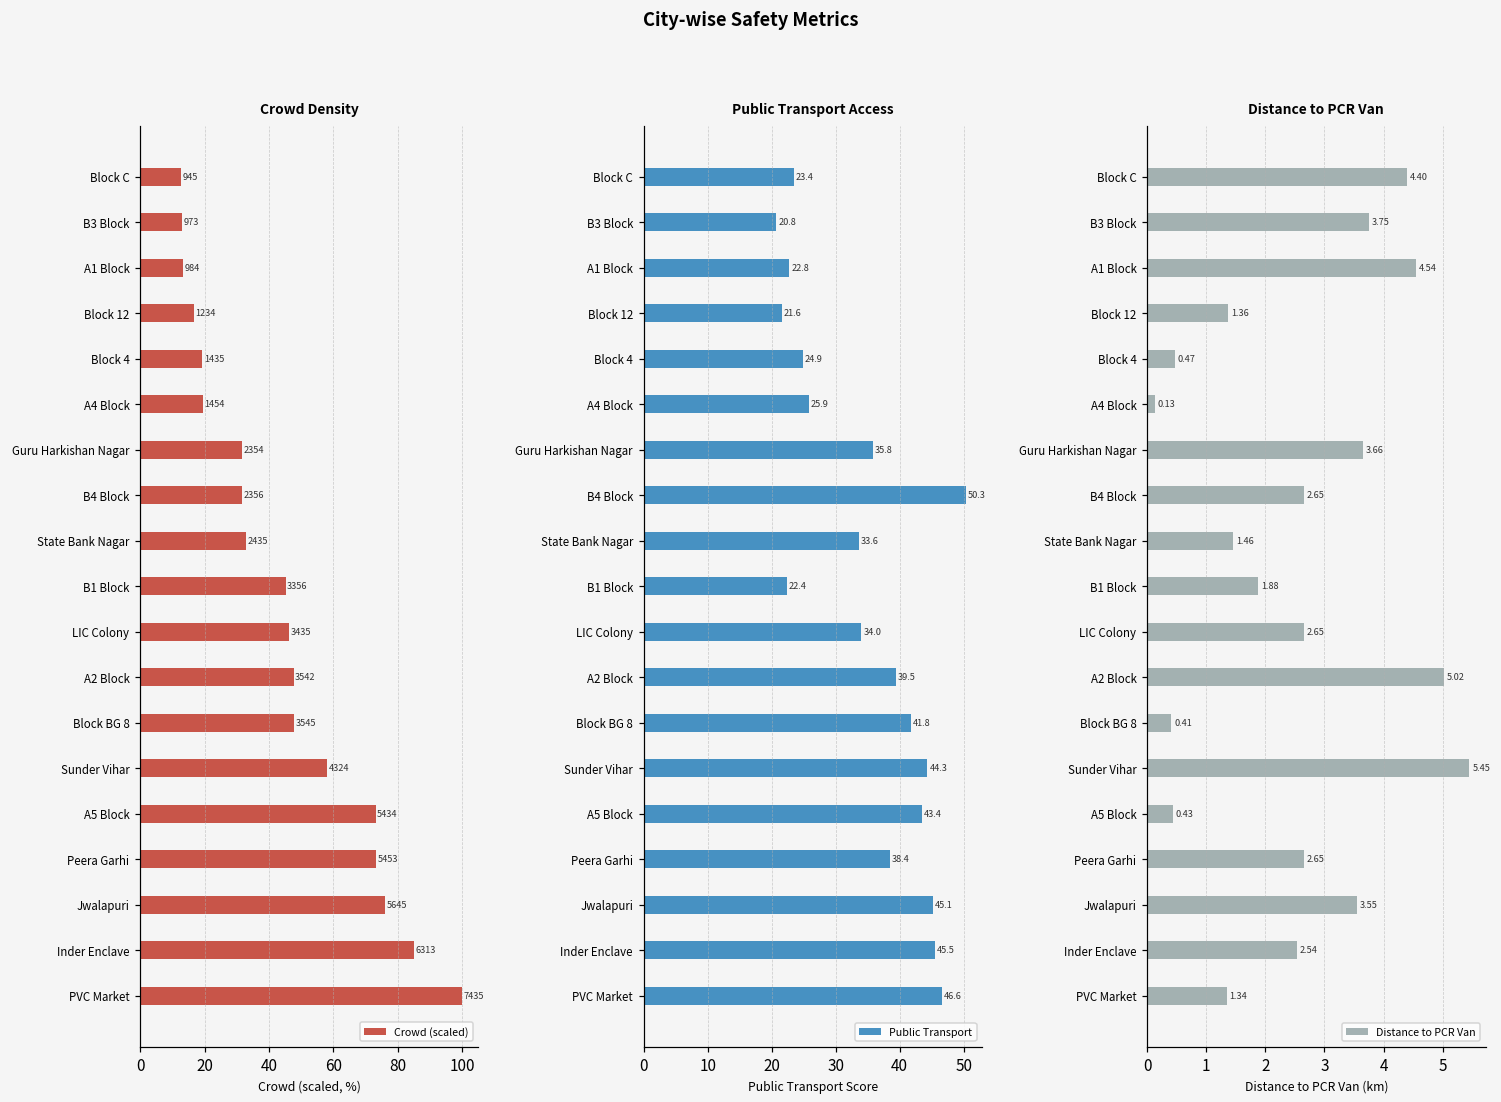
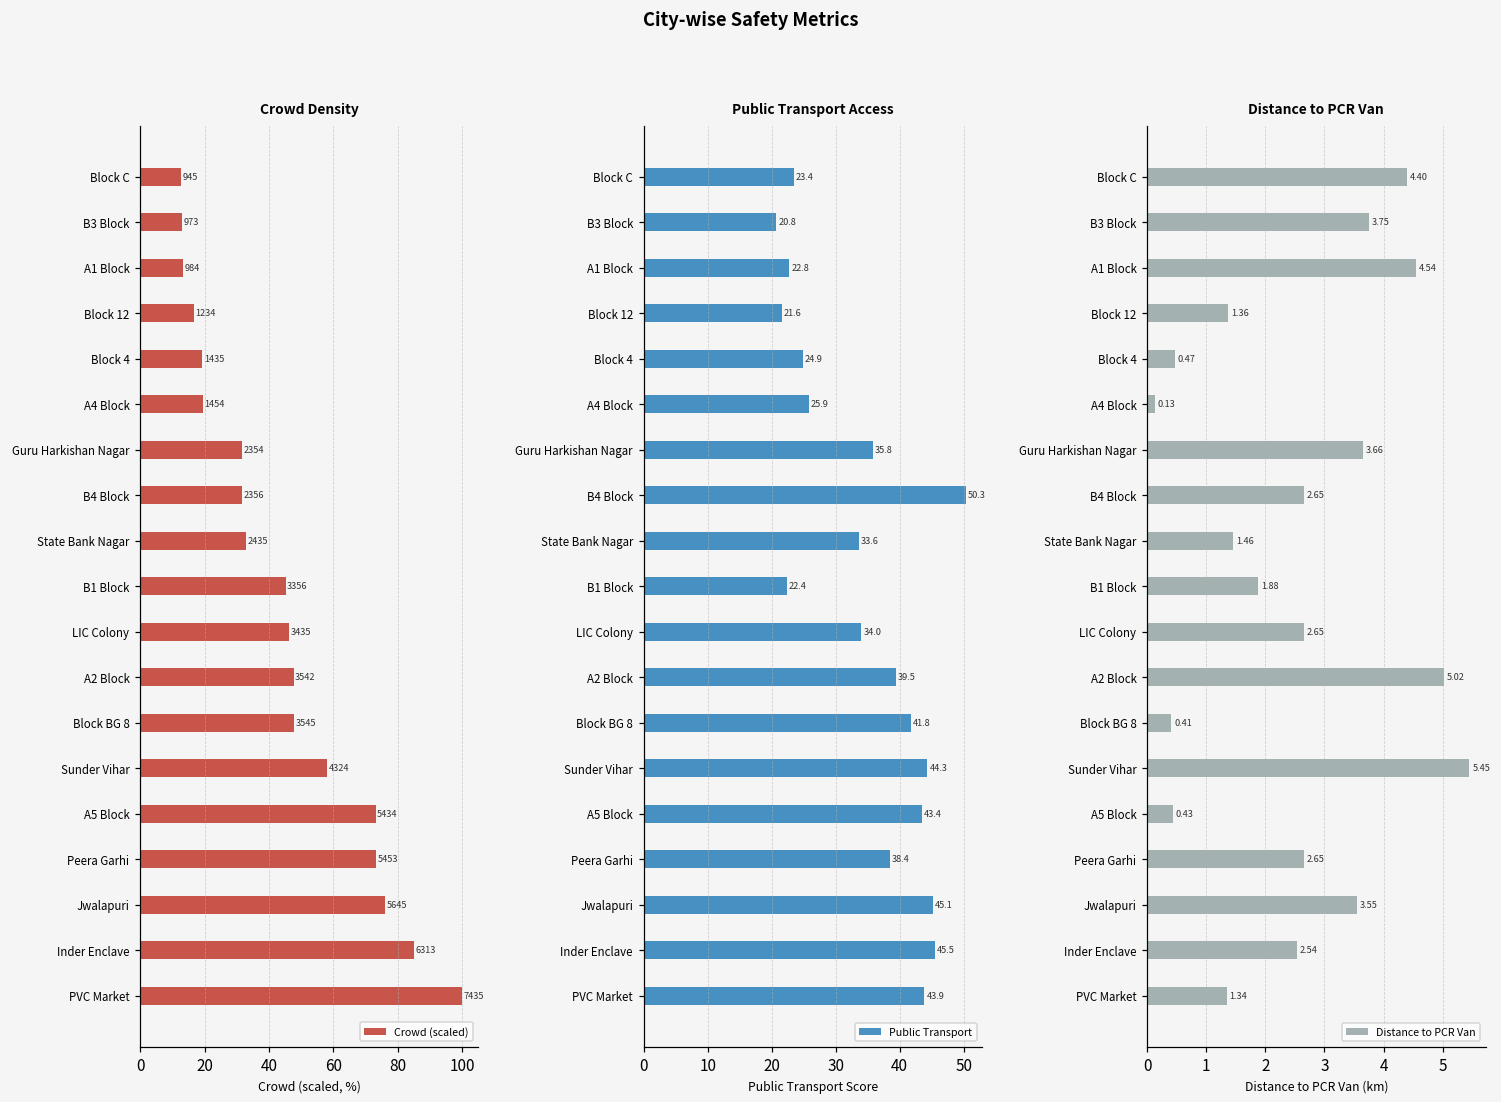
Public Transport Access, PVC Market: 46.6 -> 43.9
